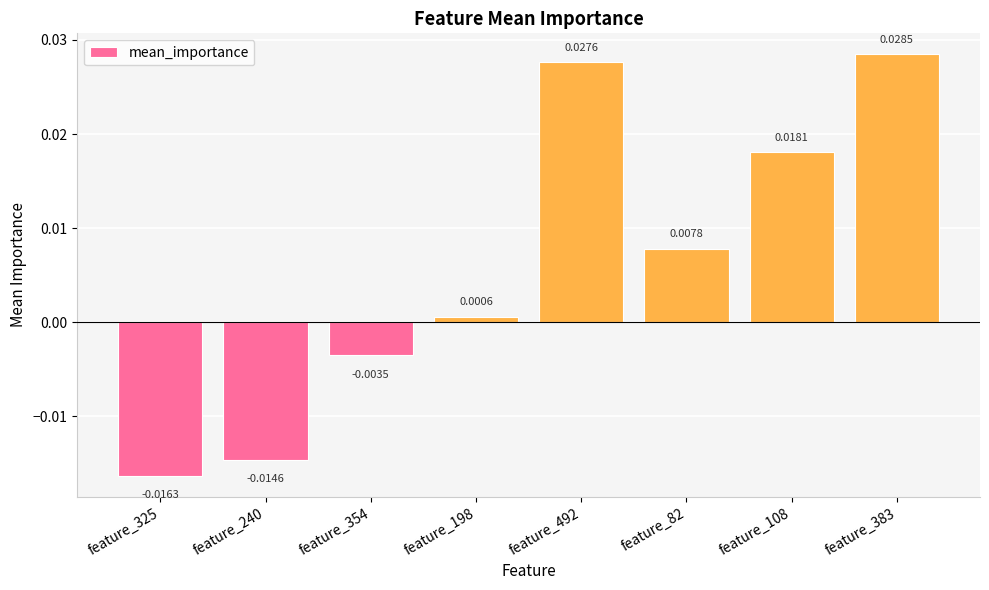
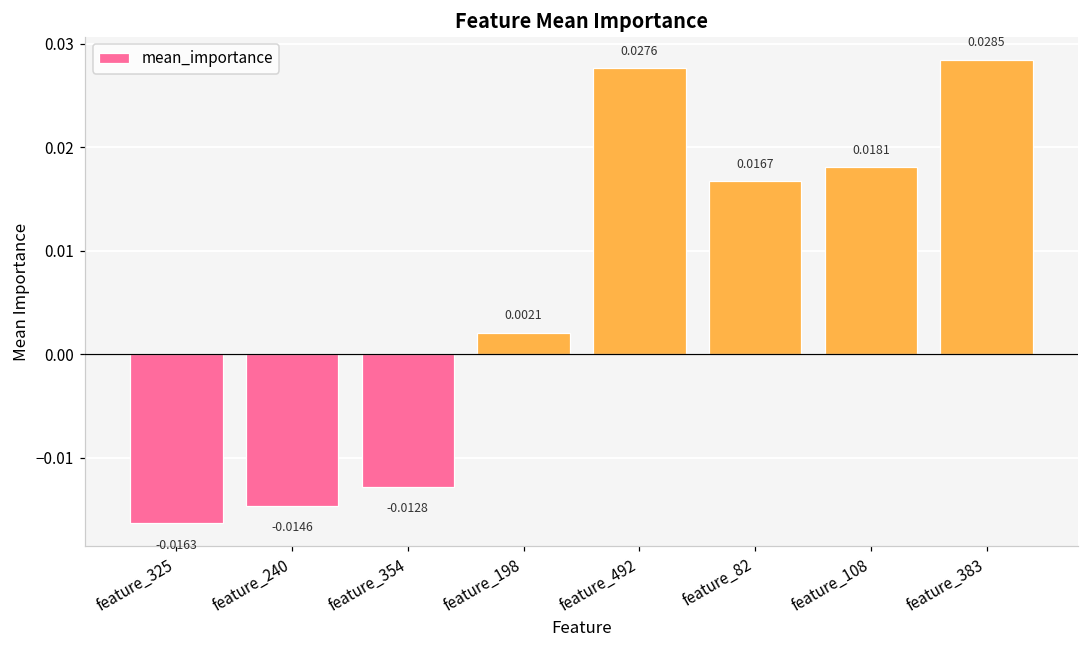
feature_354: -0.0035 -> -0.0128
feature_198: 0.0006 -> 0.0021
feature_82: 0.0078 -> 0.0167
